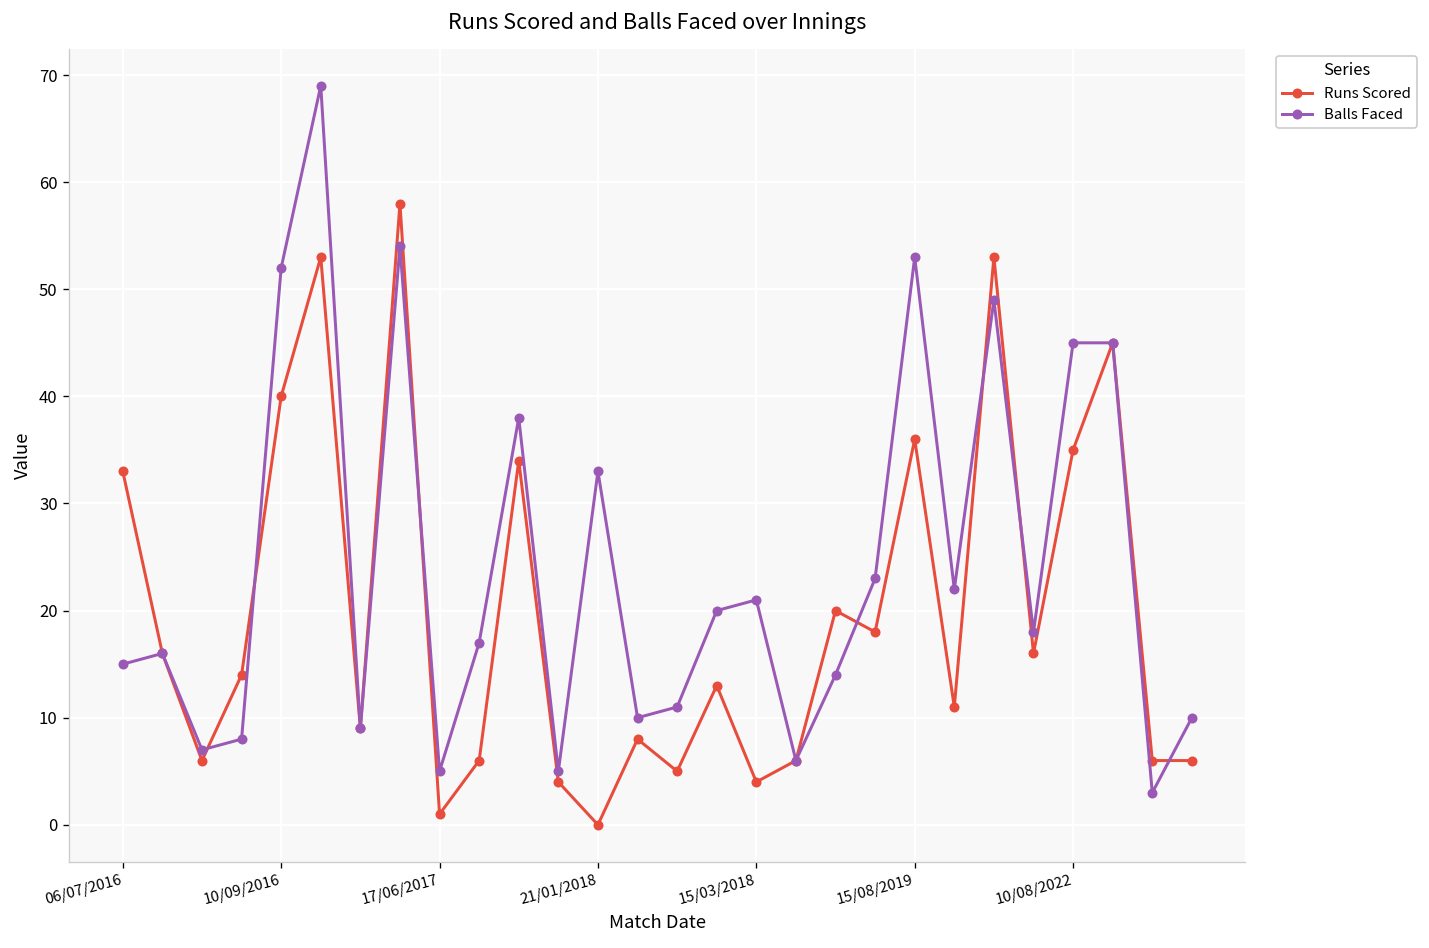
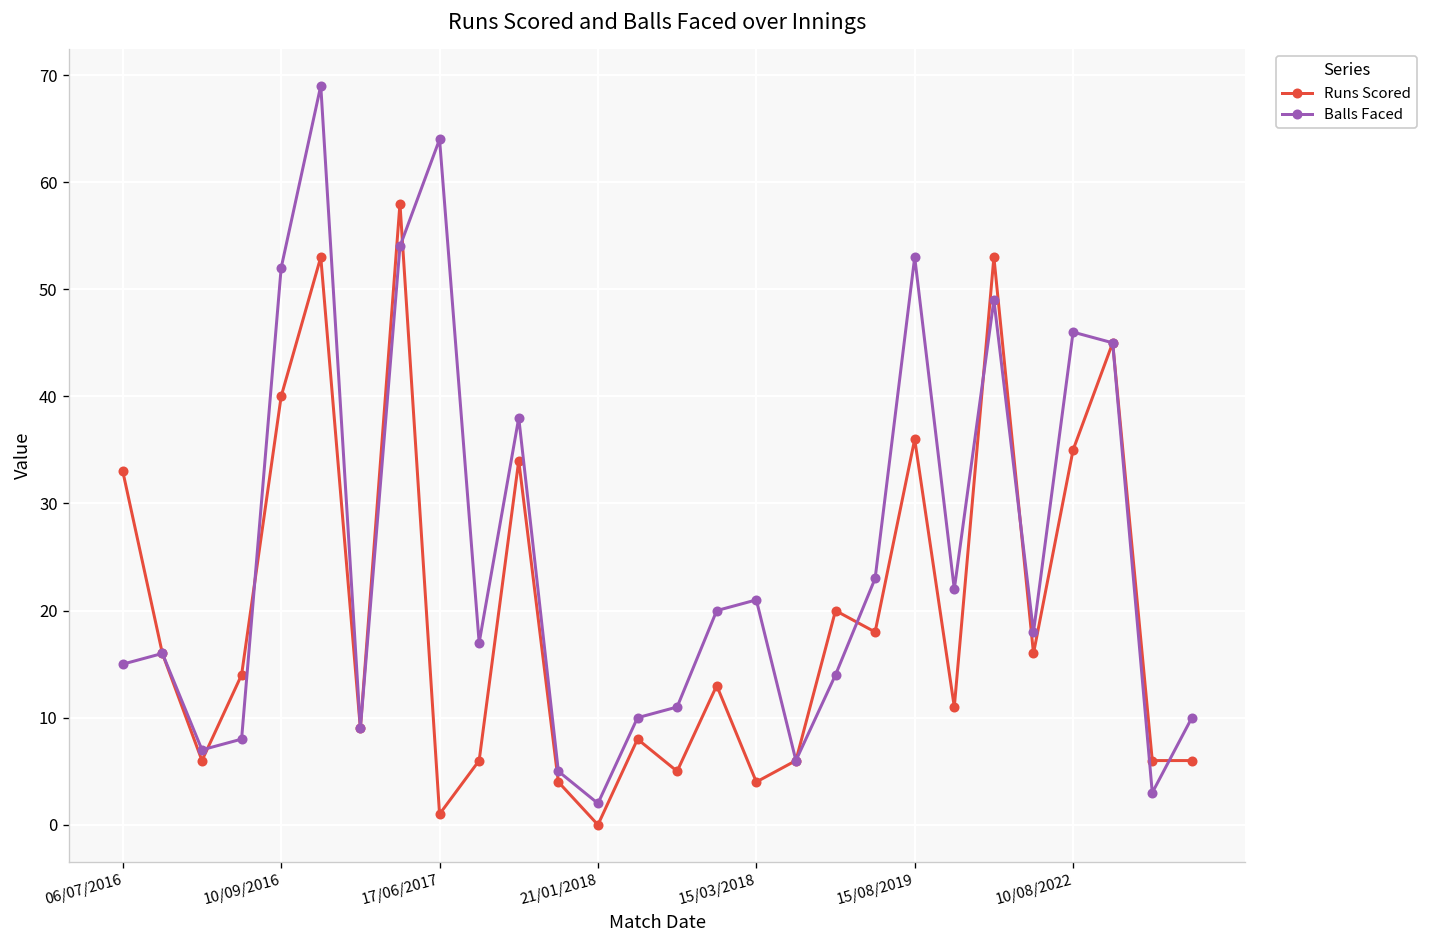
Balls Faced, 17/06/2017: 5 -> 64
Balls Faced, 21/01/2018: 33 -> 2
Balls Faced, 10/08/2022: 45 -> 46
